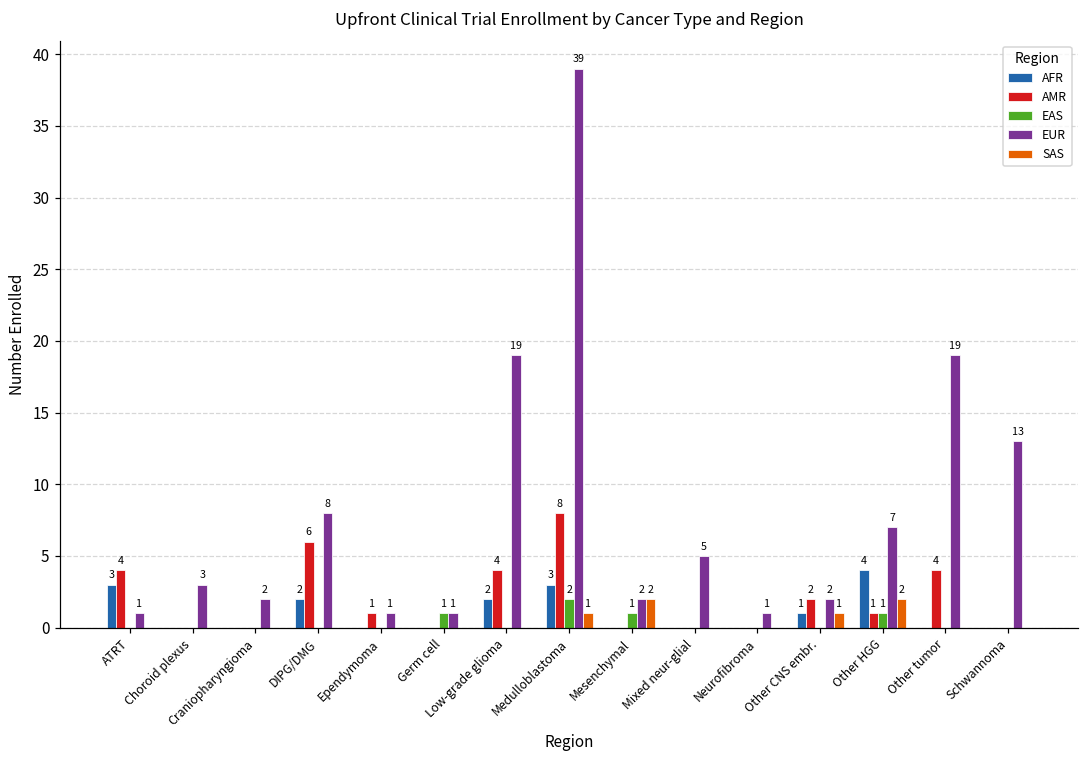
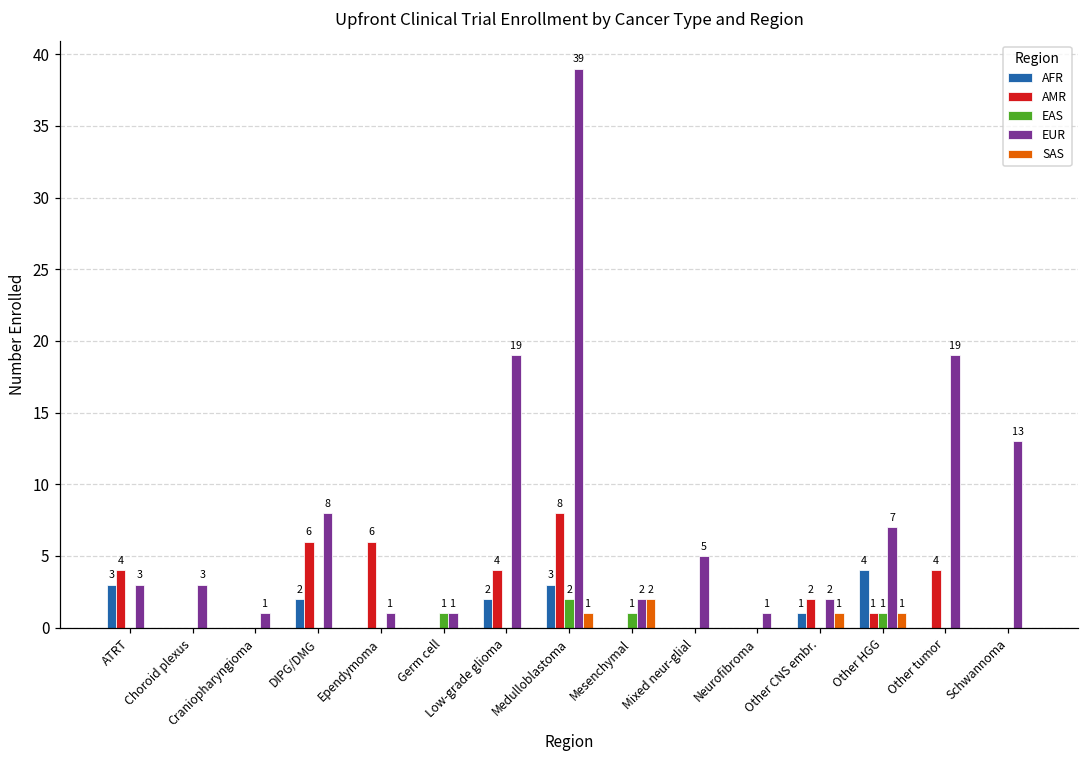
EUR, ATRT: 1 -> 3
EUR, Craniopharyngioma: 2 -> 1
AMR, Ependymoma: 1 -> 6
SAS, Other HGG: 2 -> 1
